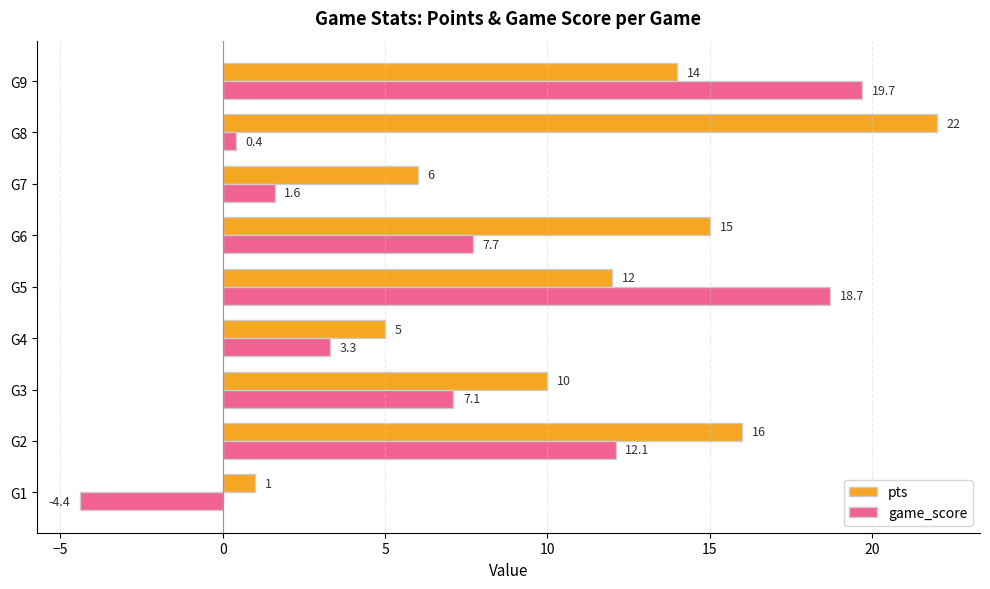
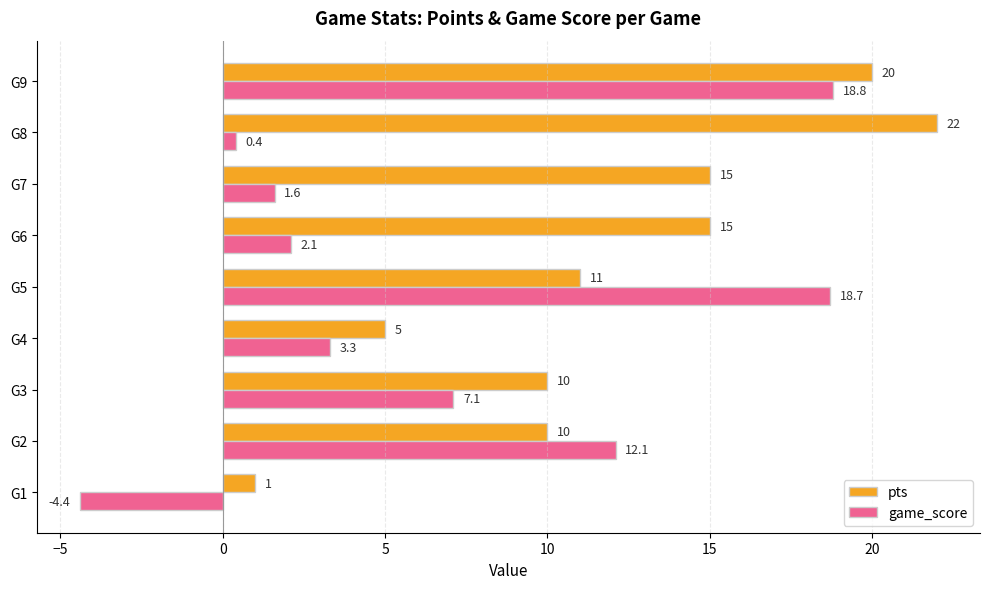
pts, G9: 14 -> 20
game_score, G9: 19.7 -> 18.8
pts, G7: 6 -> 15
game_score, G6: 7.7 -> 2.1
pts, G5: 12 -> 11
pts, G2: 16 -> 10
